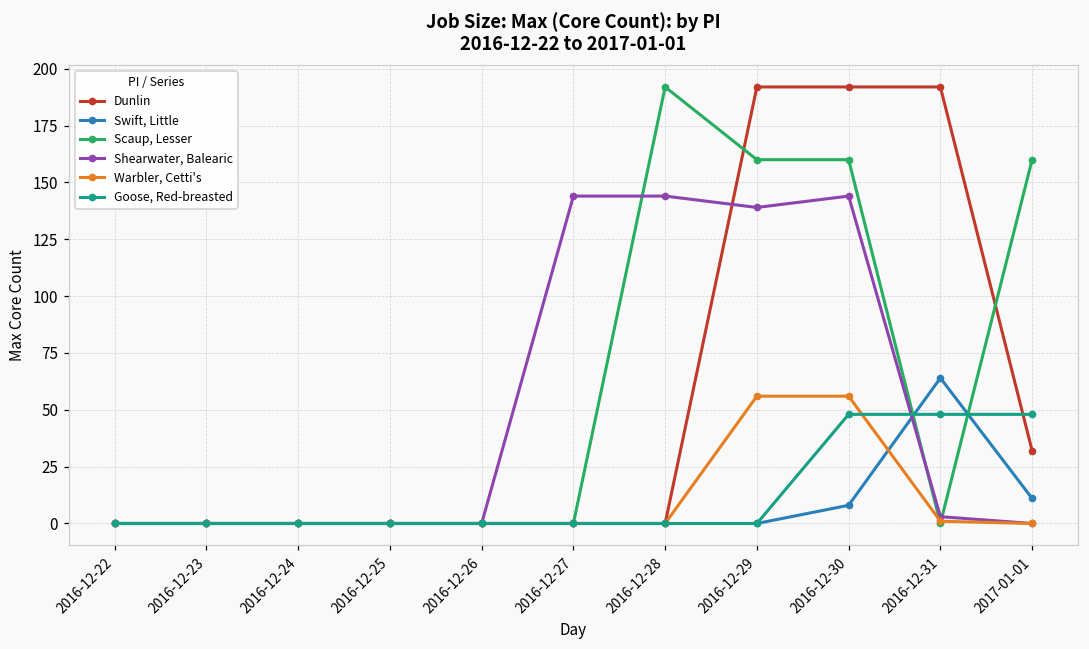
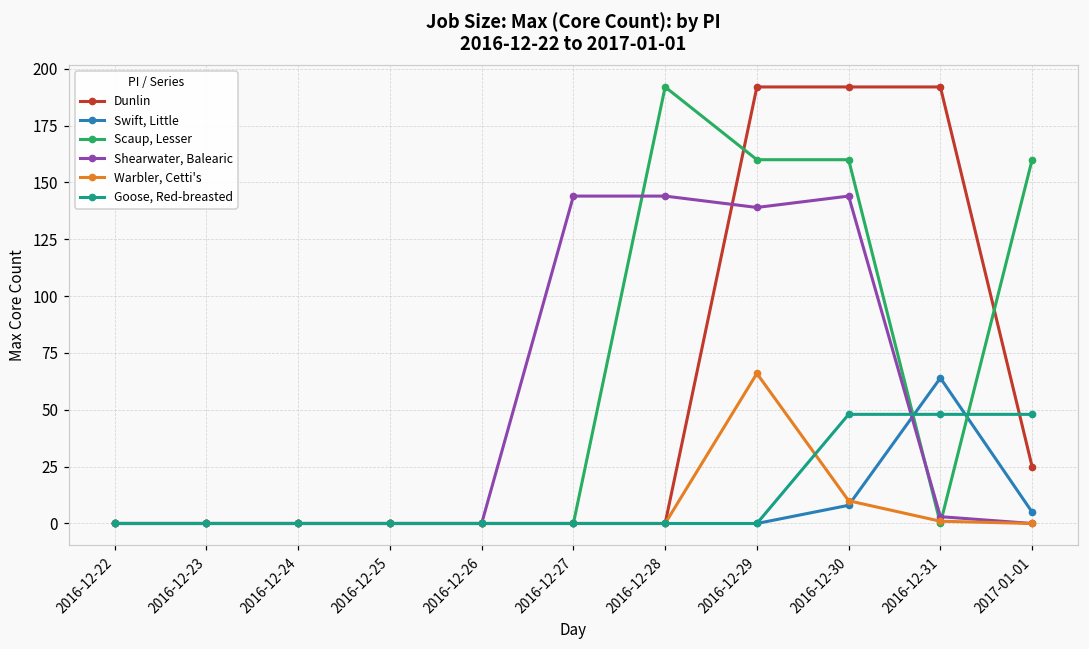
Warbler, Cetti's, 2016-12-29: 56 -> 66
Warbler, Cetti's, 2016-12-30: 56 -> 10
Dunlin, 2017-01-01: 32 -> 25
Swift, Little, 2017-01-01: 11 -> 5
